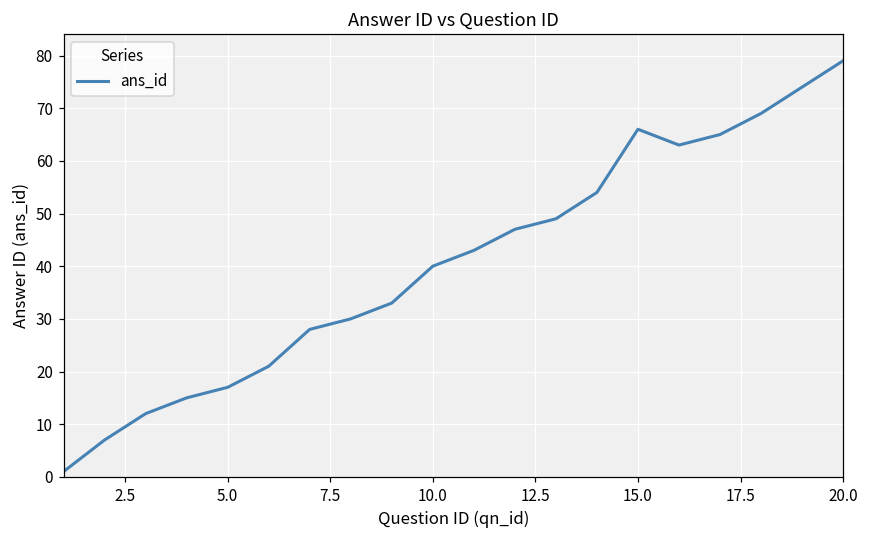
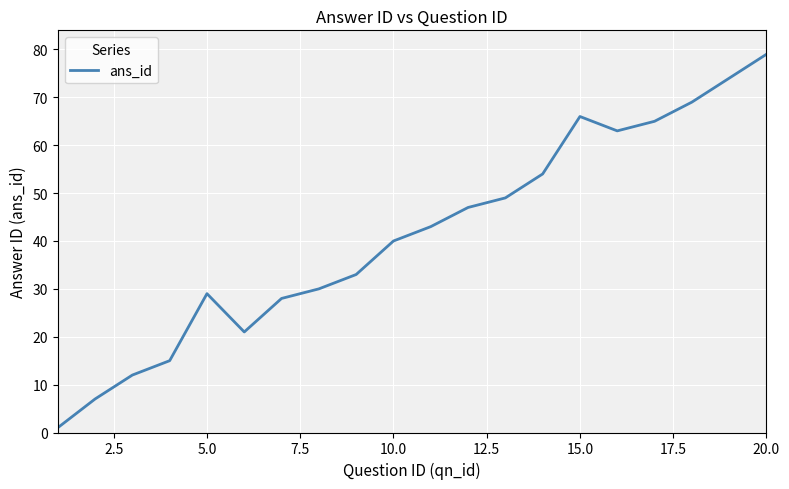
5.0: 17 -> 29
